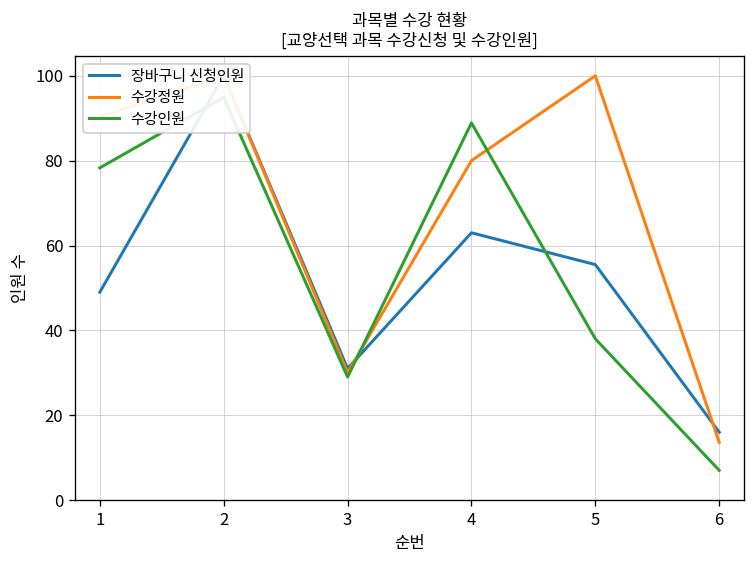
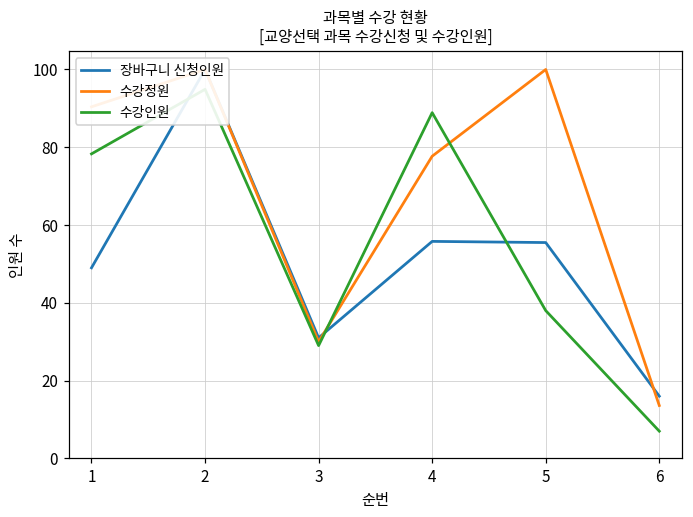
장바구니 신청인원, 4: 63 -> 56
수강정원, 4: 80 -> 78
